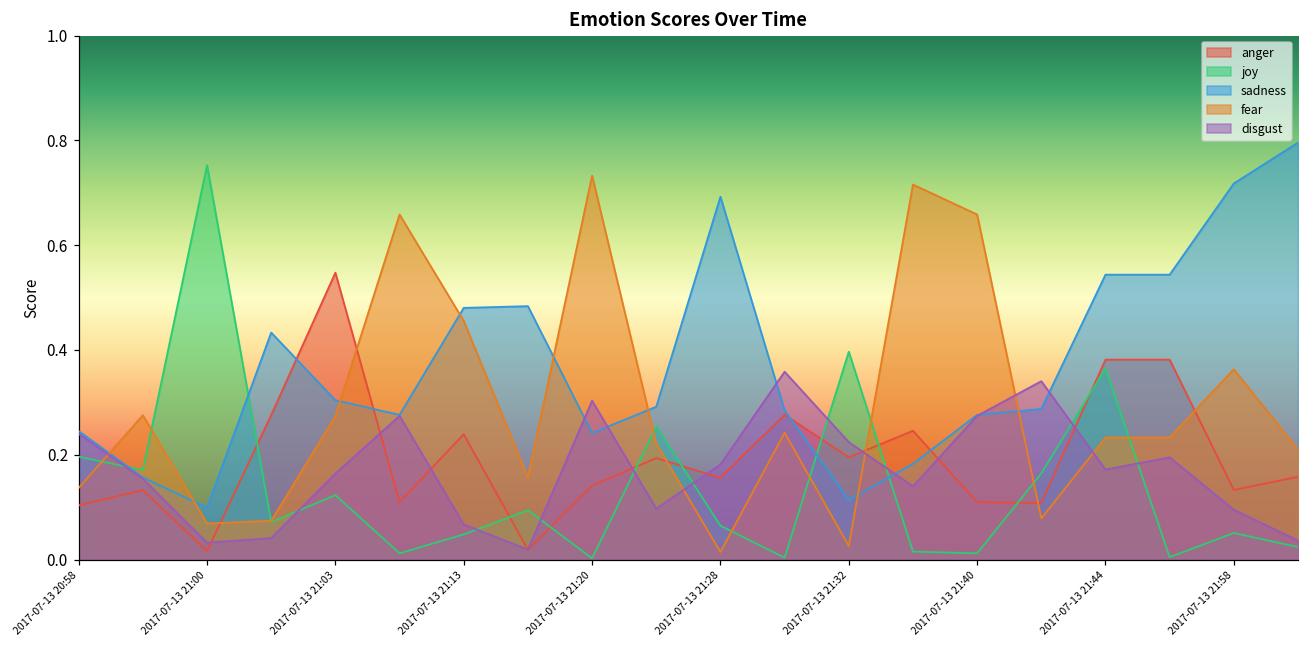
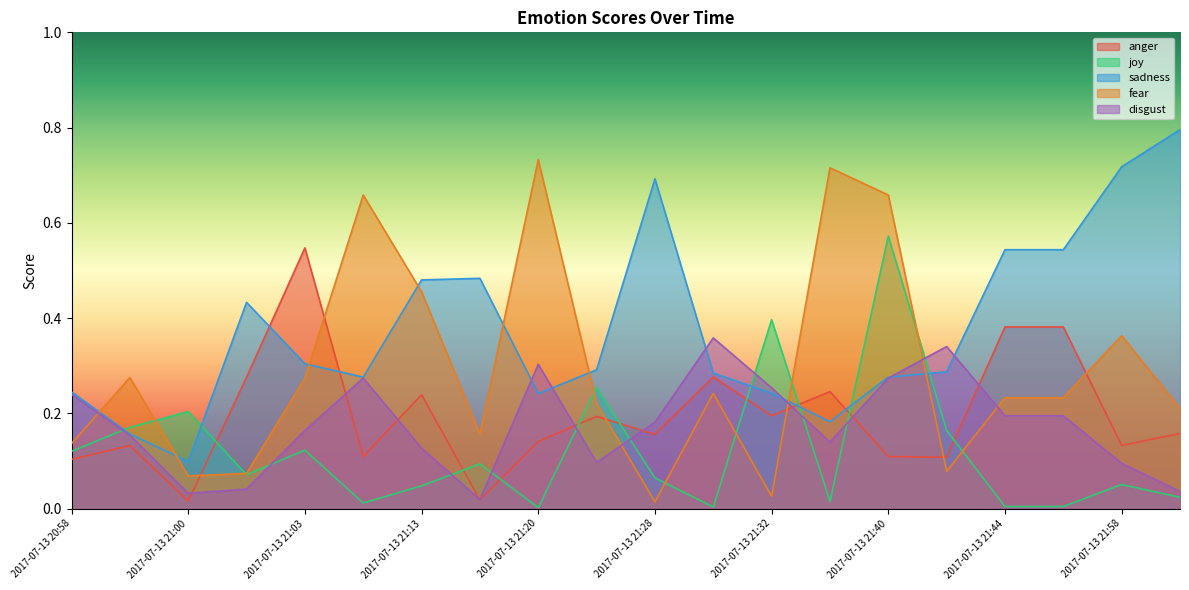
joy, 2017-07-13 20:58: 0.20 -> 0.12
joy, 2017-07-13 21:00: 0.75 -> 0.20
disgust, 2017-07-13 21:13: 0.07 -> 0.13
sadness, 2017-07-13 21:32: 0.11 -> 0.24
disgust, 2017-07-13 21:32: 0.22 -> 0.25
joy, 2017-07-13 21:40: 0.01 -> 0.57
joy, 2017-07-13 21:44: 0.36 -> 0.00
disgust, 2017-07-13 21:44: 0.17 -> 0.20
